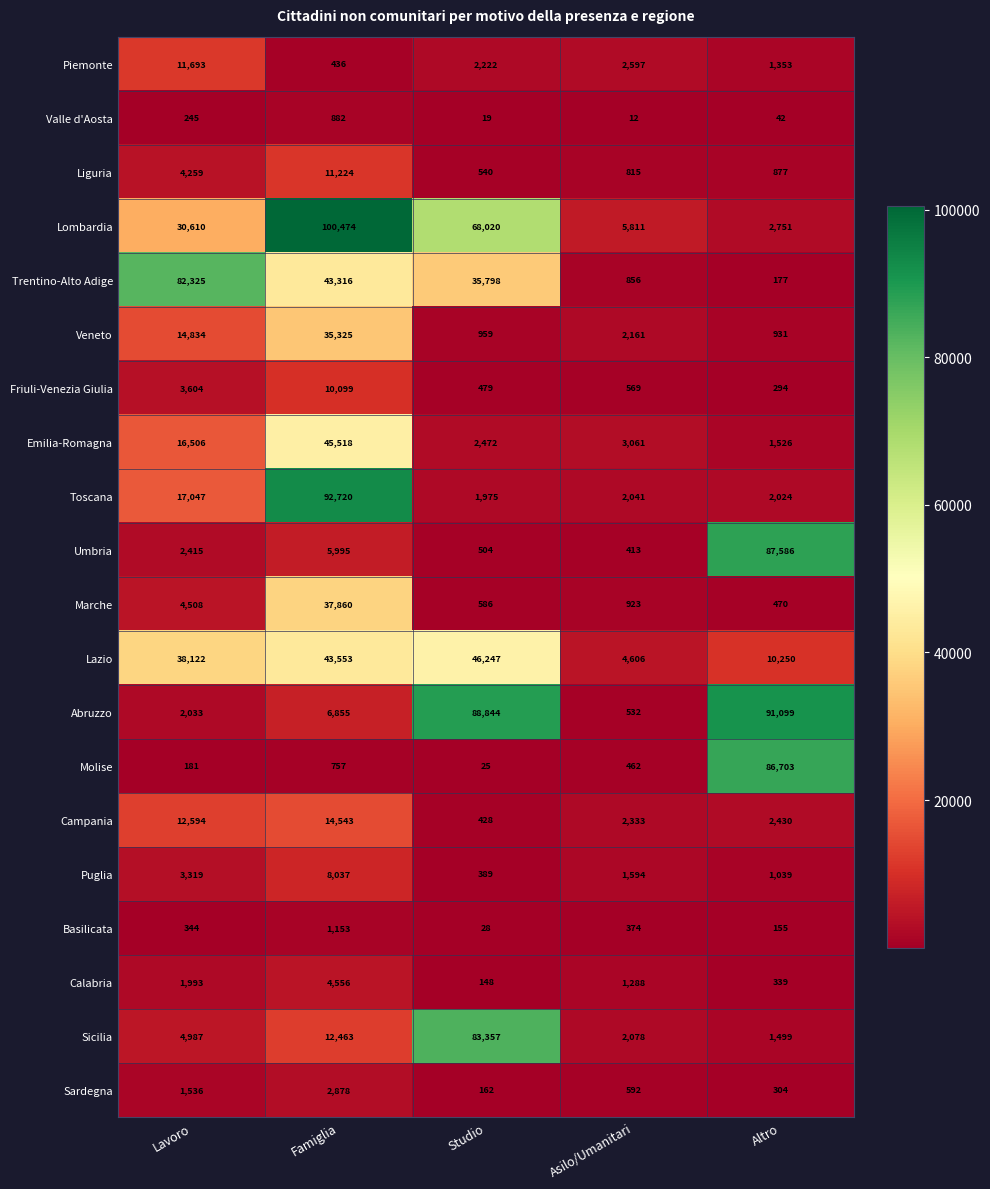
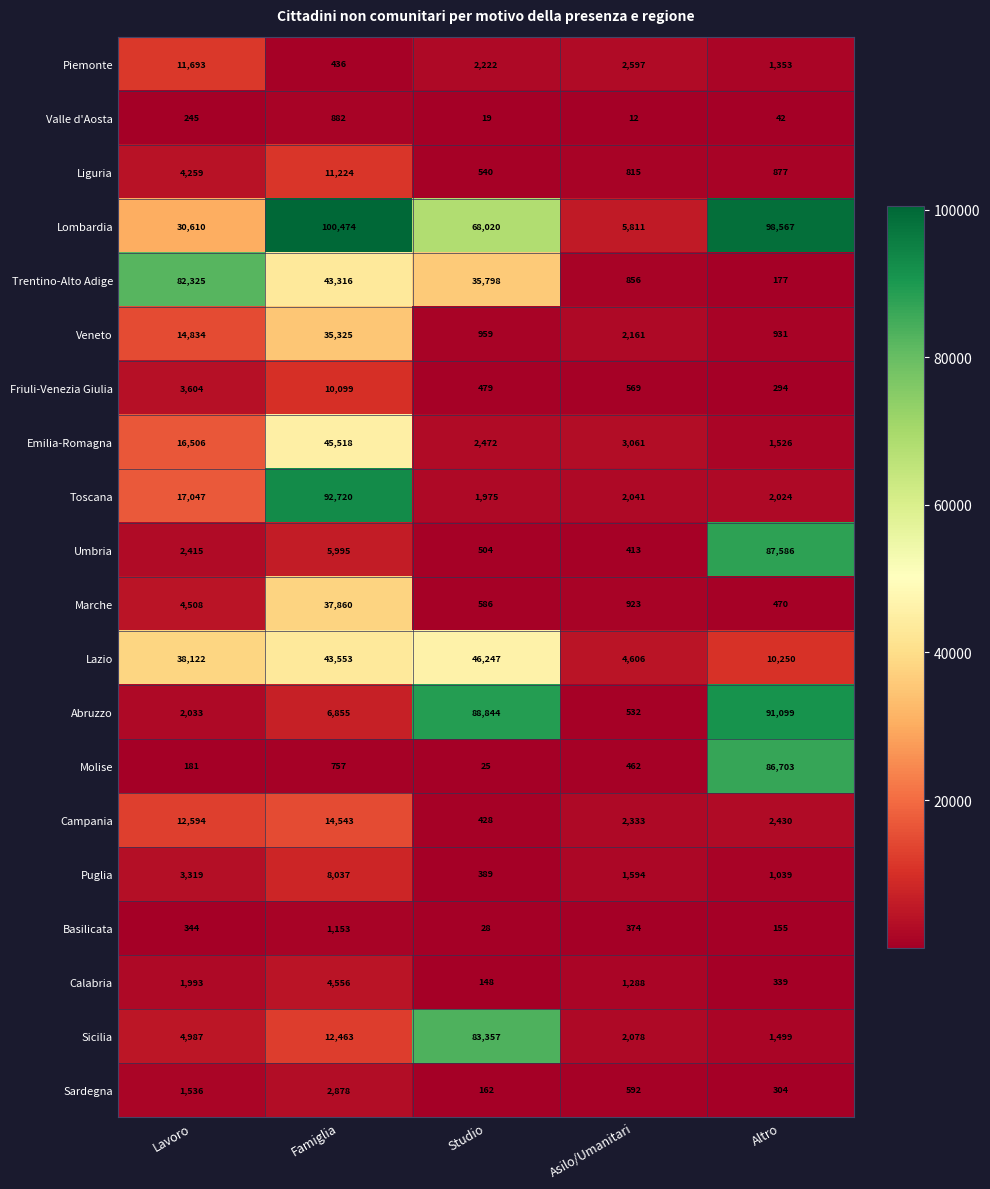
Lombardia, Altro: 2,751 -> 98,567
